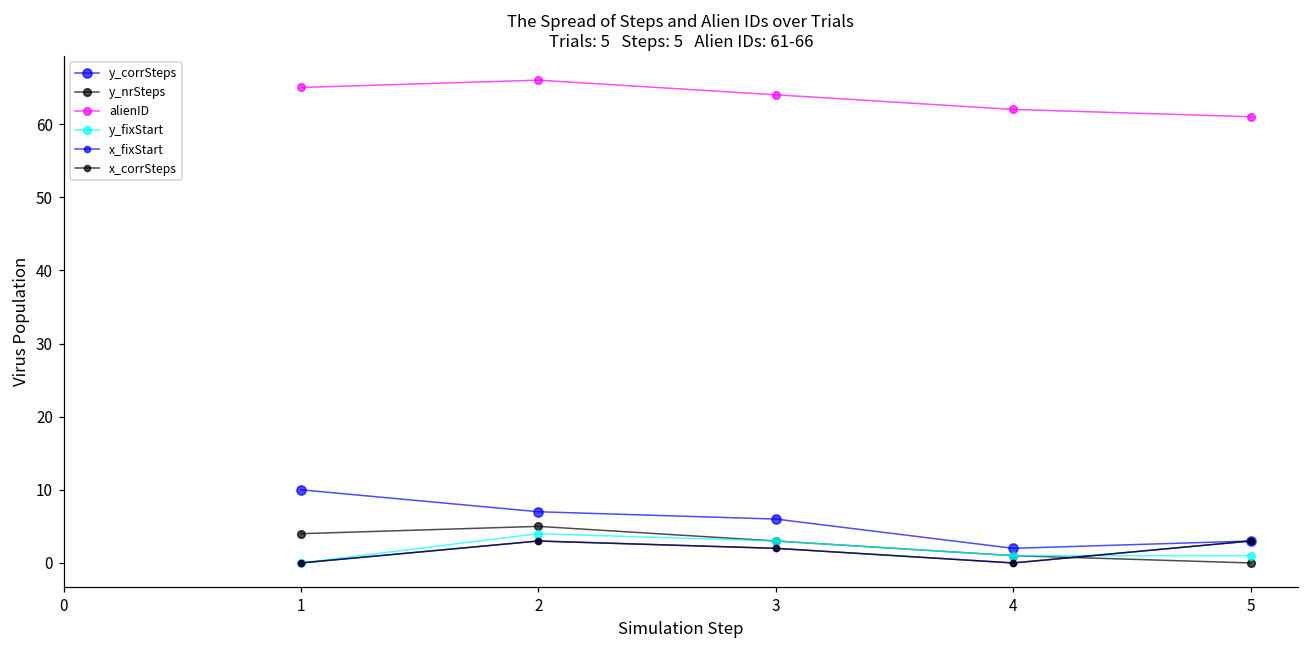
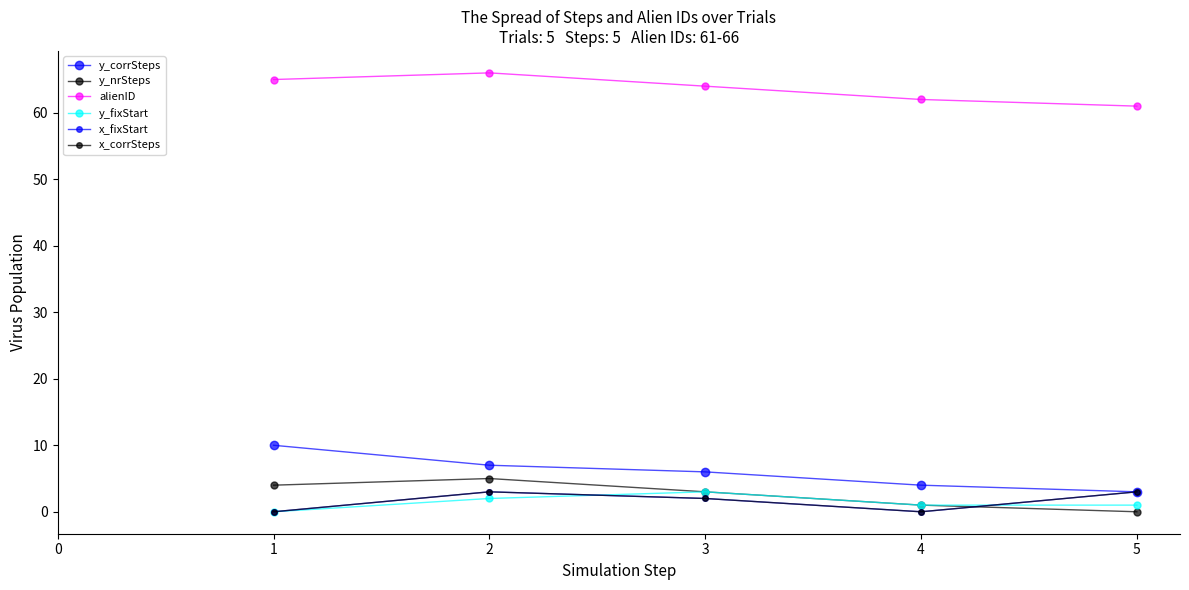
y_fixStart, 2: 4 -> 2
y_corrSteps, 4: 2 -> 4
